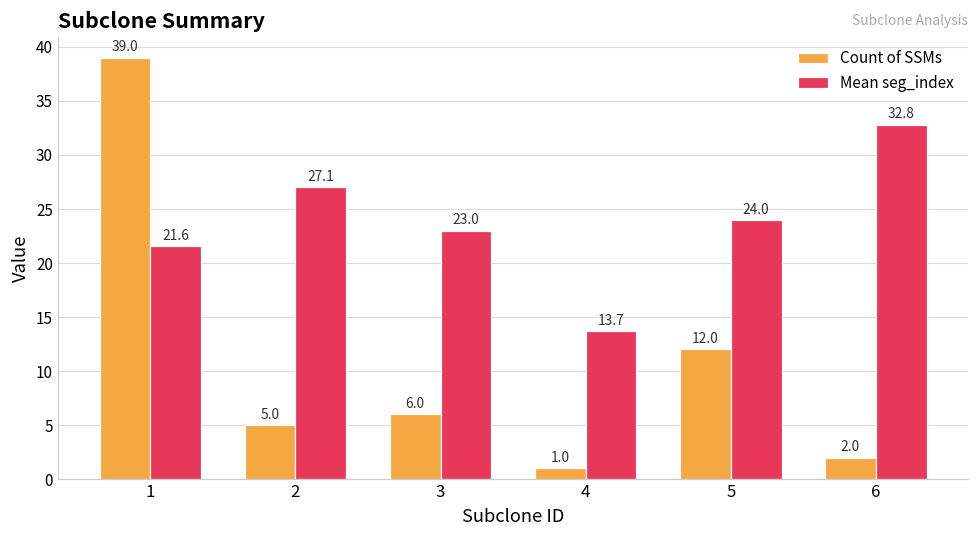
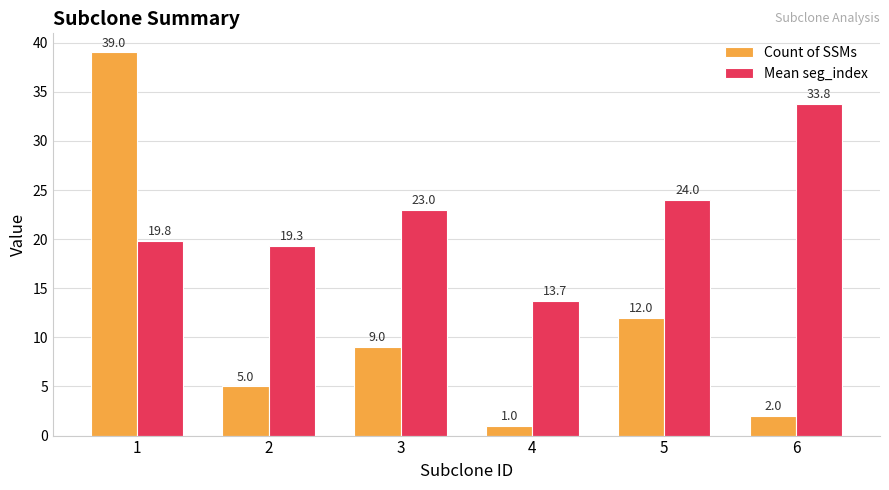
Mean seg_index, 1: 21.6 -> 19.8
Mean seg_index, 2: 27.1 -> 19.3
Count of SSMs, 3: 6.0 -> 9.0
Mean seg_index, 6: 32.8 -> 33.8
